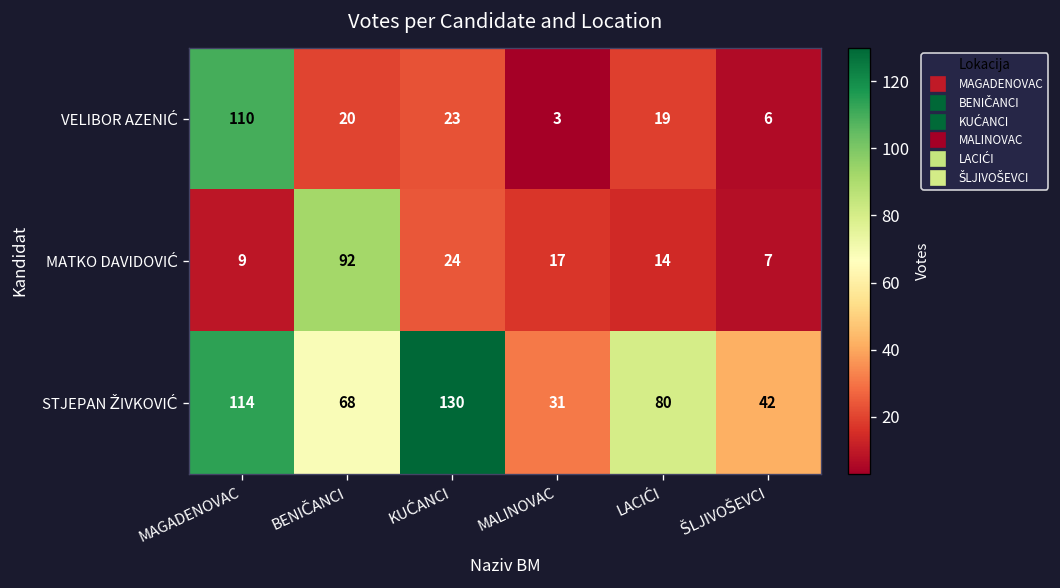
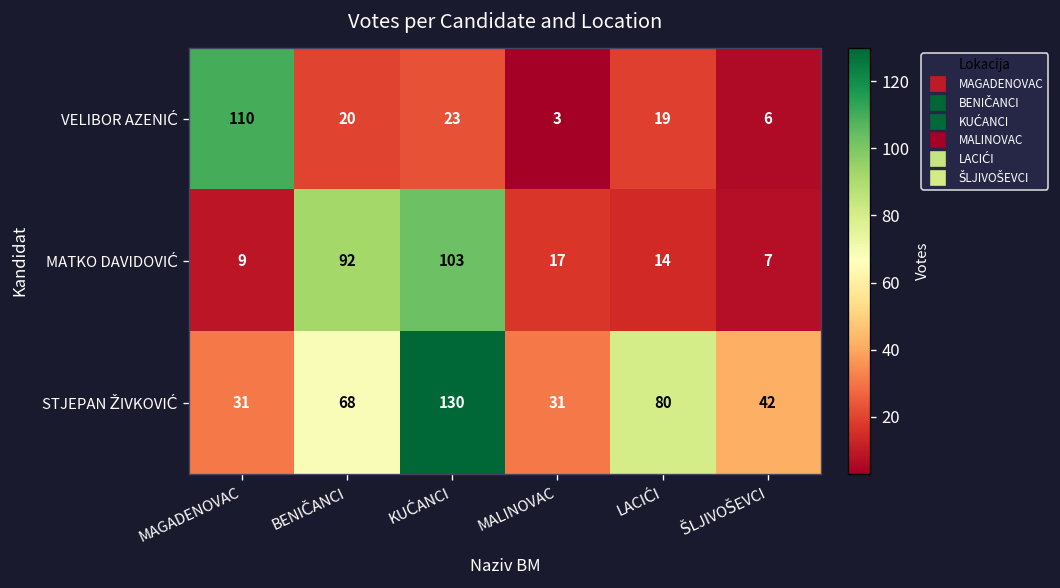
MATKO DAVIDOVIĆ, KUĆANCI: 24 -> 103
STJEPAN ŽIVKOVIĆ, MAGADENOVAC: 114 -> 31
